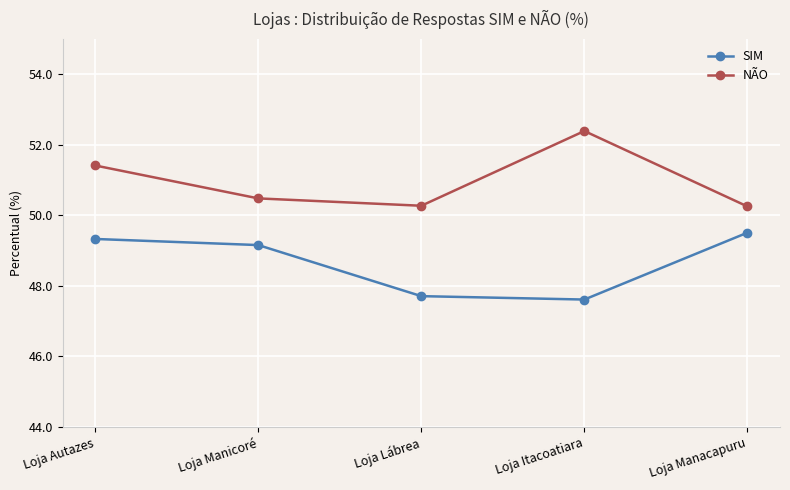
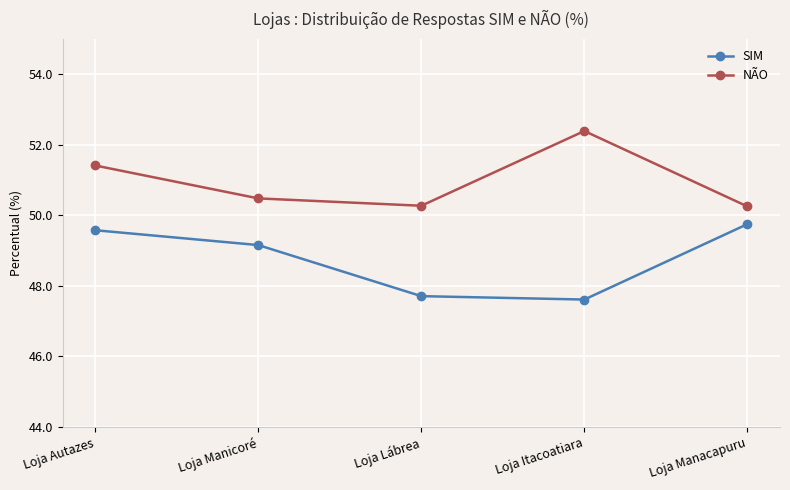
SIM, Loja Autazes: 49.3 -> 49.6
SIM, Loja Manacapuru: 49.5 -> 49.7
